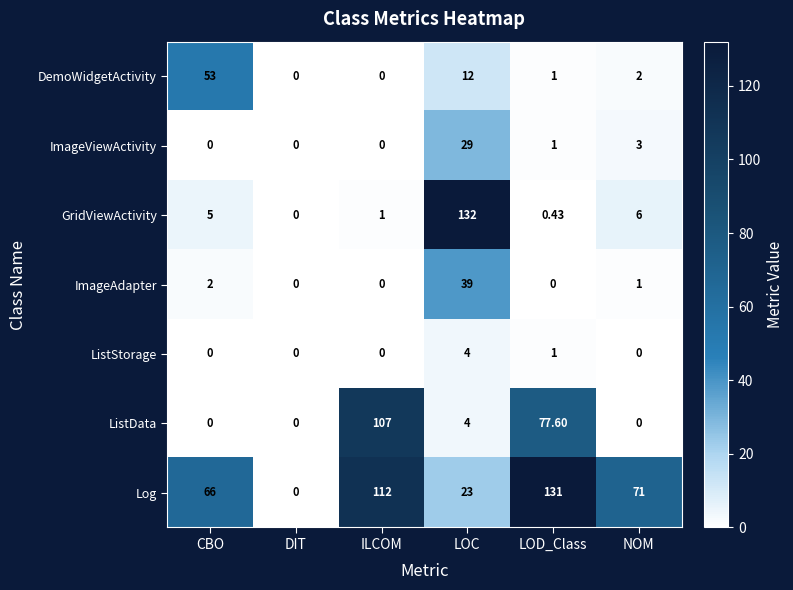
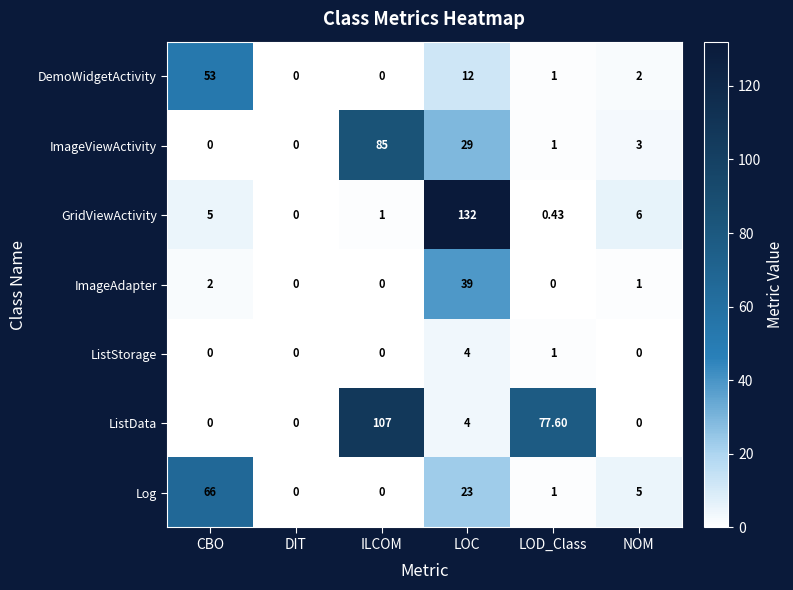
ImageViewActivity, ILCOM: 0 -> 85
Log, ILCOM: 112 -> 0
Log, LOD_Class: 131 -> 1
Log, NOM: 71 -> 5
